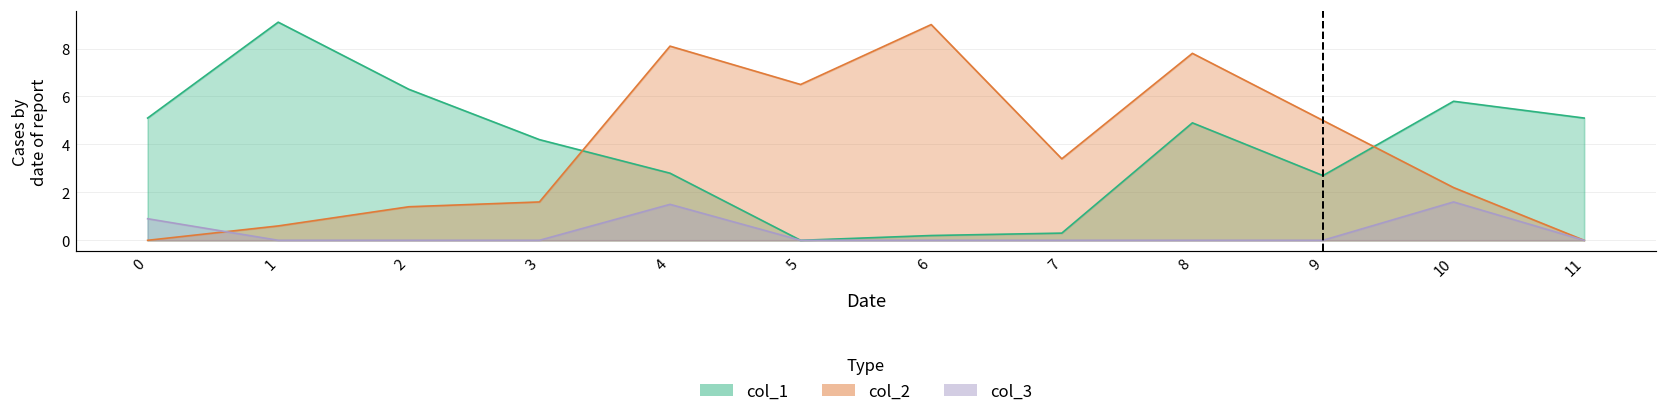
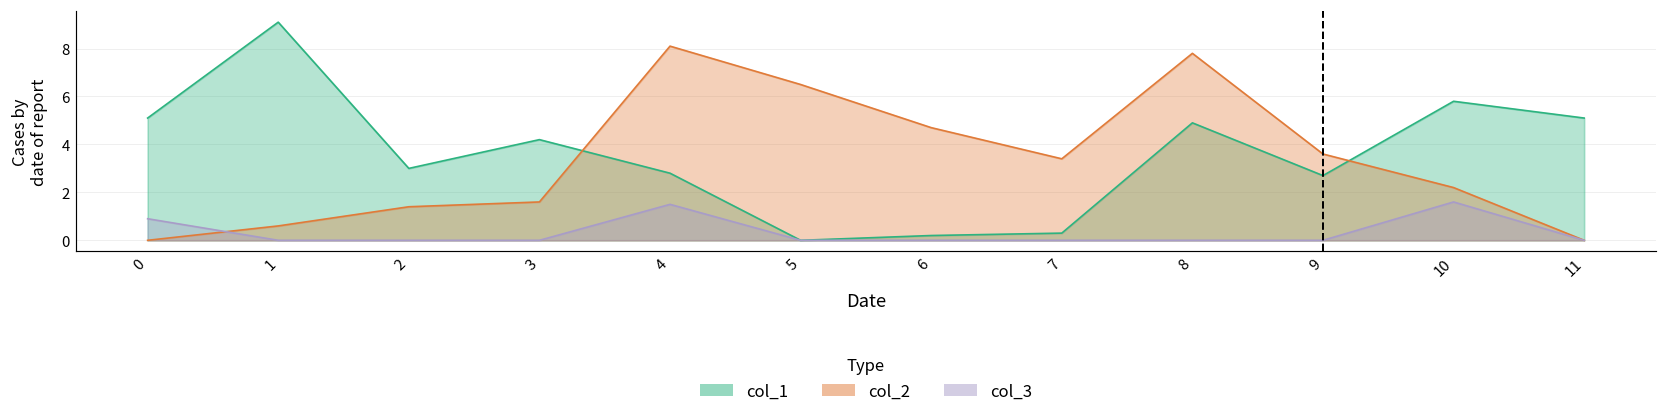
col_1, 2: 6.3 -> 3.0
col_2, 6: 9.0 -> 4.7
col_2, 9: 5.0 -> 3.6
